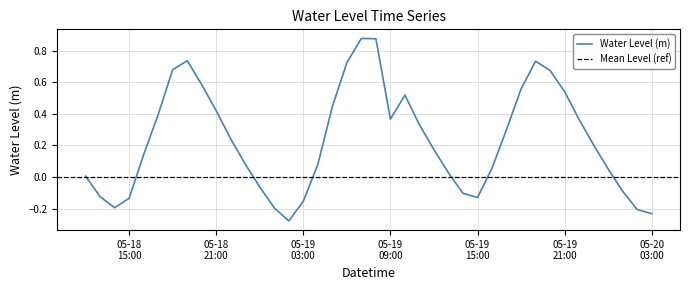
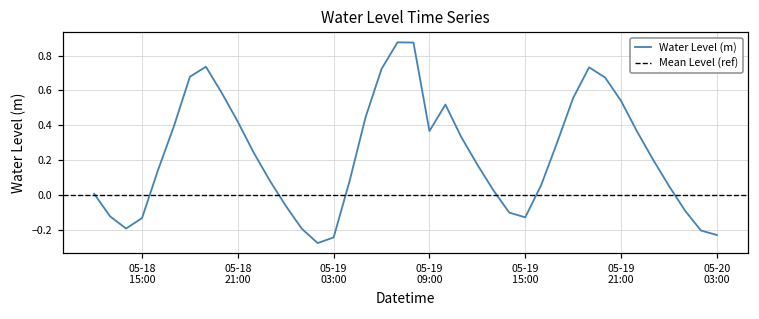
05-19 03:00: -0.15 -> -0.24
